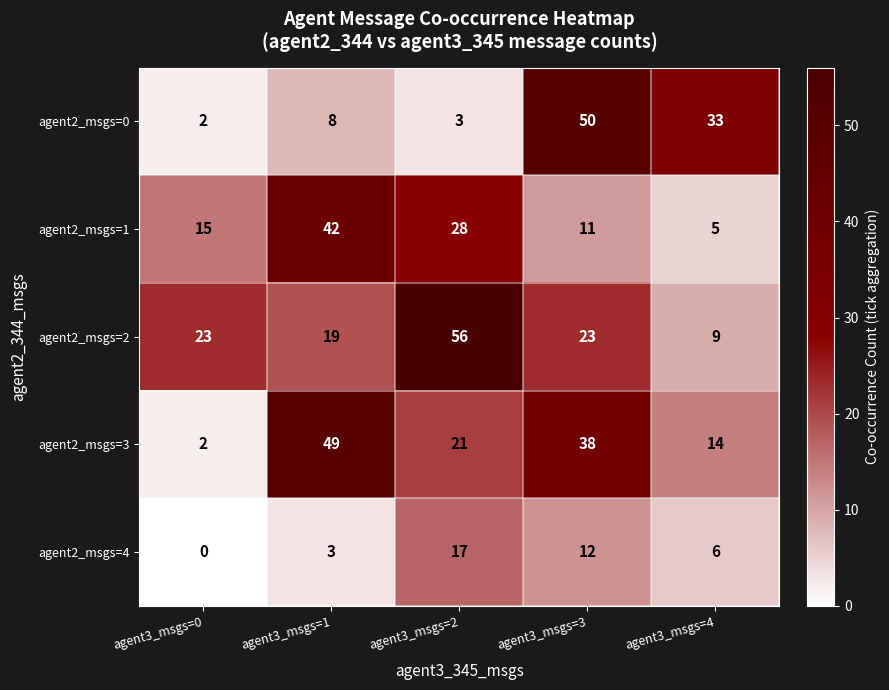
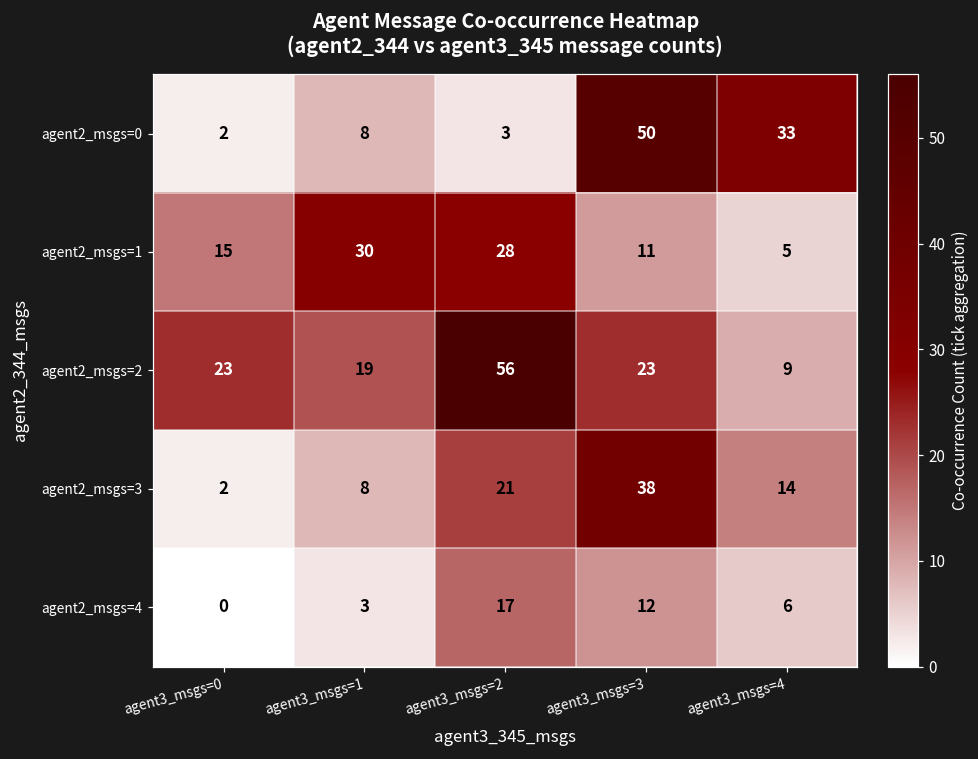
agent2_msgs=1, agent3_msgs=1: 42 -> 30
agent2_msgs=3, agent3_msgs=1: 49 -> 8
